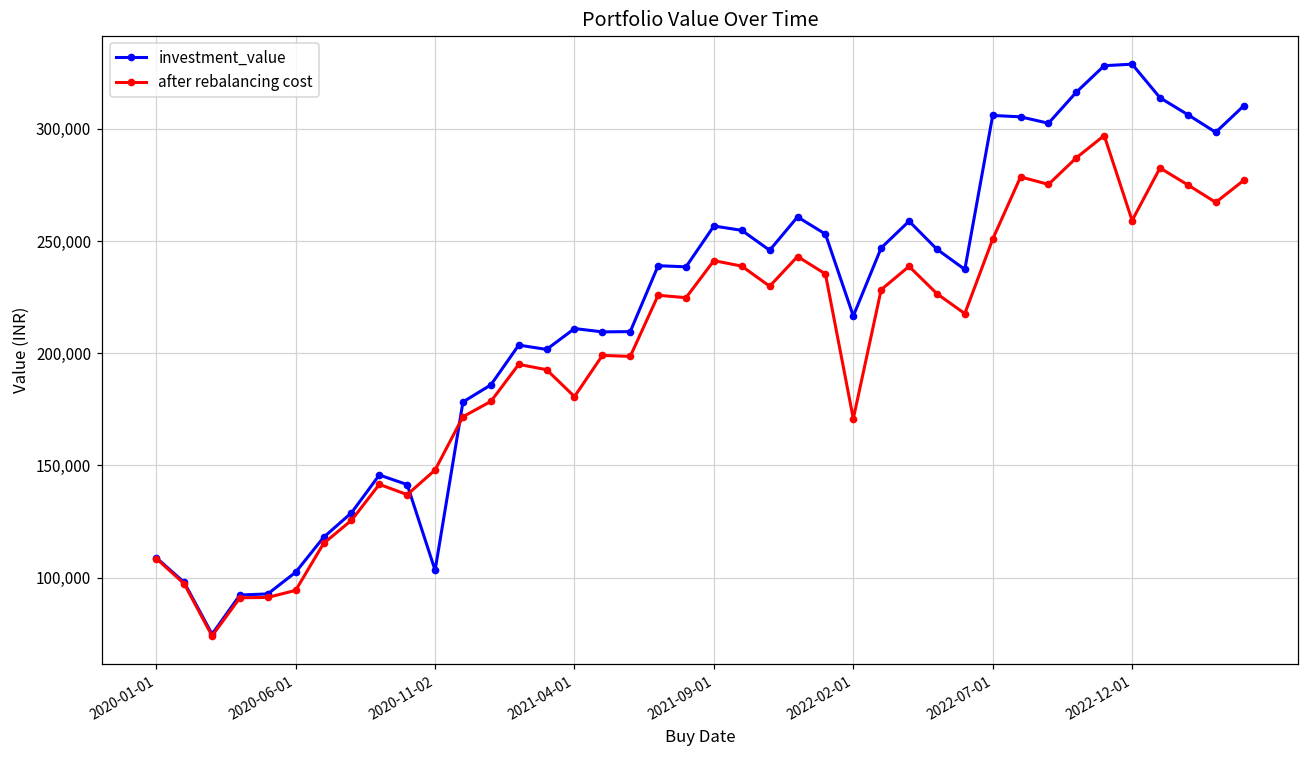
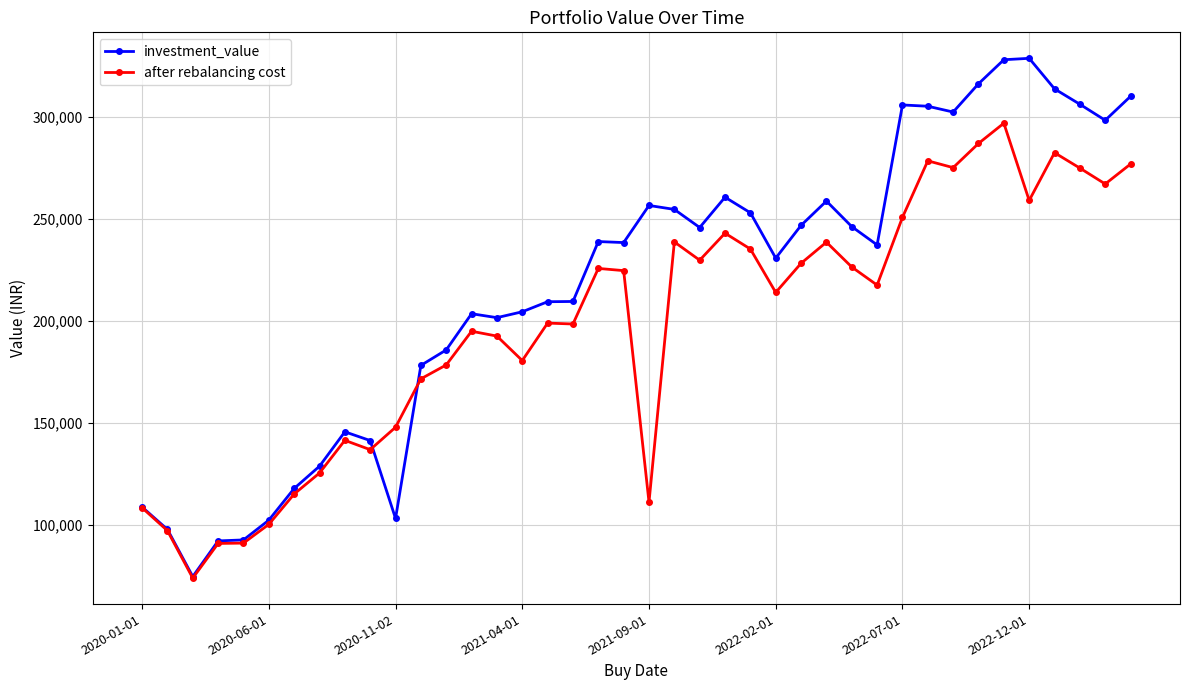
after rebalancing cost, 2020-06-01: 94,000 -> 100,000
investment_value, 2021-04-01: 211,000 -> 205,000
after rebalancing cost, 2021-09-01: 241,000 -> 111,000
investment_value, 2022-02-01: 217,000 -> 231,000
after rebalancing cost, 2022-02-01: 171,000 -> 214,000
